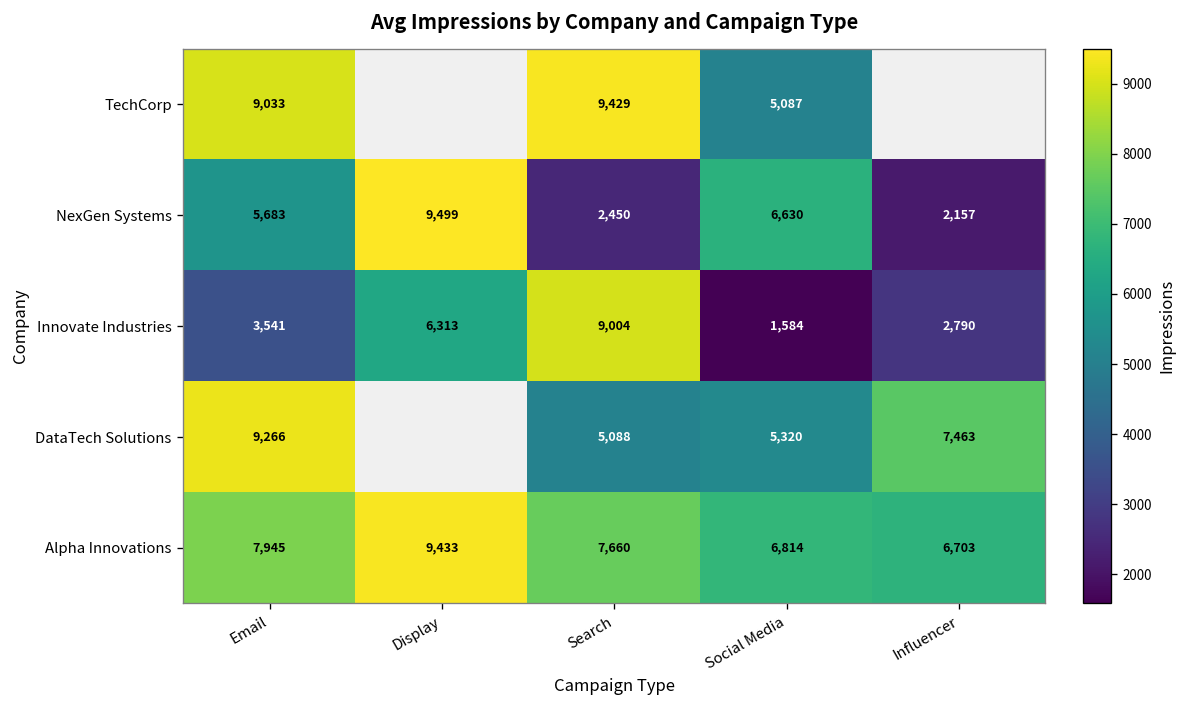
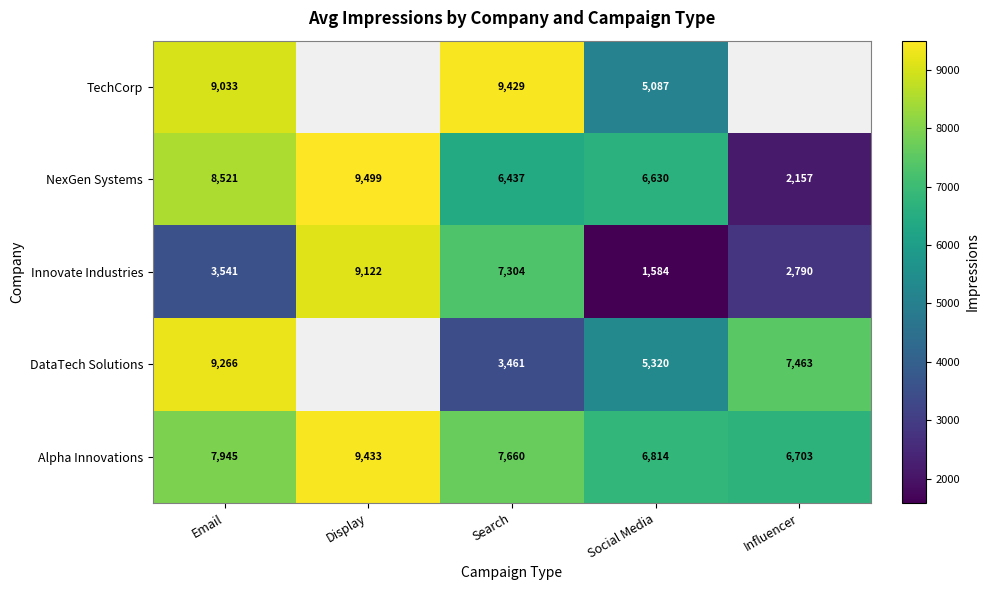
NexGen Systems, Email: 5,683 -> 8,521
NexGen Systems, Search: 2,450 -> 6,437
Innovate Industries, Display: 6,313 -> 9,122
Innovate Industries, Search: 9,004 -> 7,304
DataTech Solutions, Search: 5,088 -> 3,461
